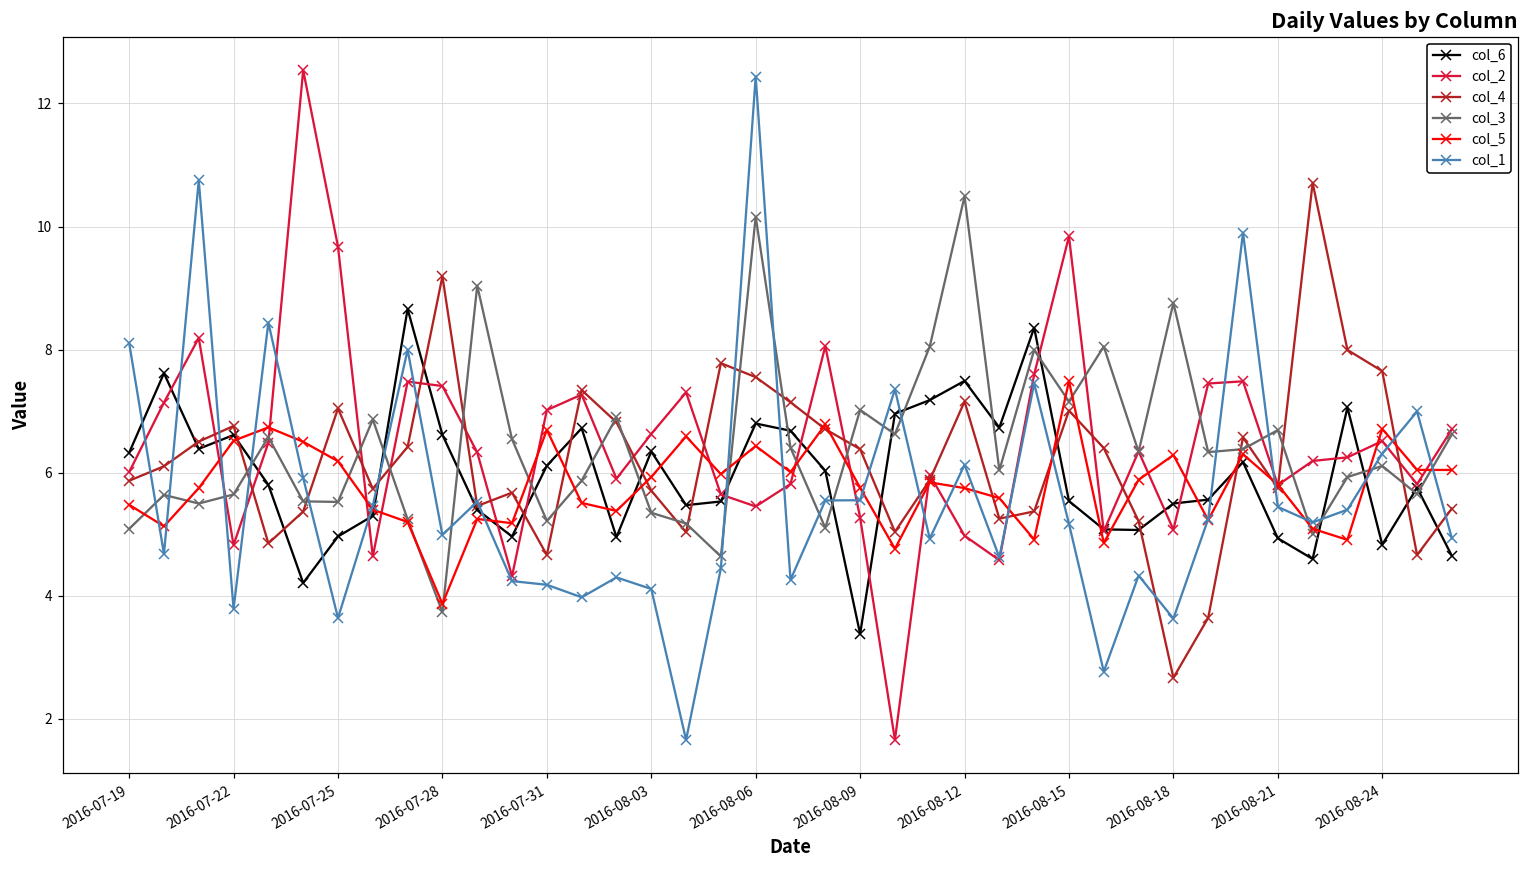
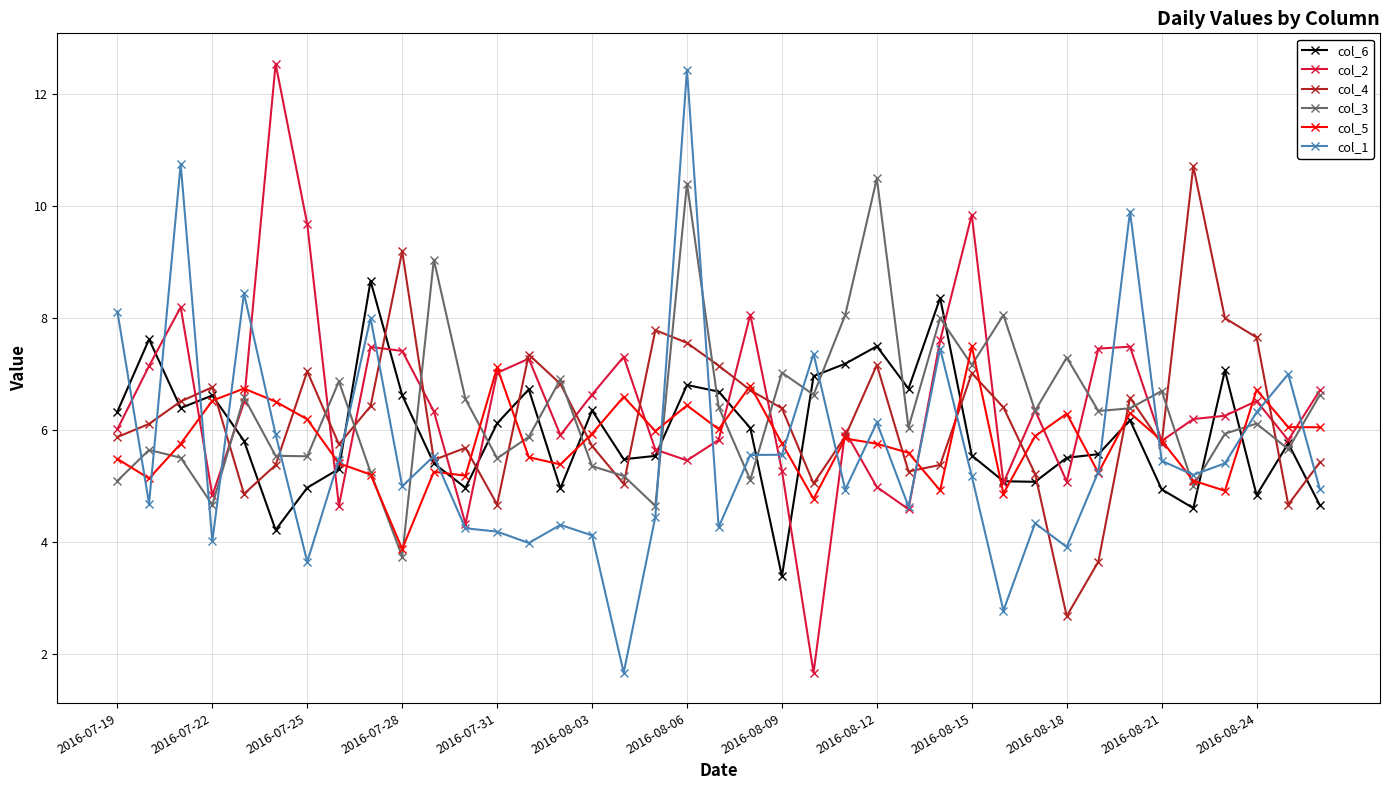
col_3, 2016-07-22: 5.6 -> 4.7
col_1, 2016-07-22: 3.8 -> 4.0
col_3, 2016-07-31: 5.2 -> 5.5
col_5, 2016-07-31: 6.7 -> 7.1
col_3, 2016-08-06: 10.2 -> 10.4
col_3, 2016-08-18: 8.8 -> 7.3
col_1, 2016-08-18: 3.6 -> 3.9
